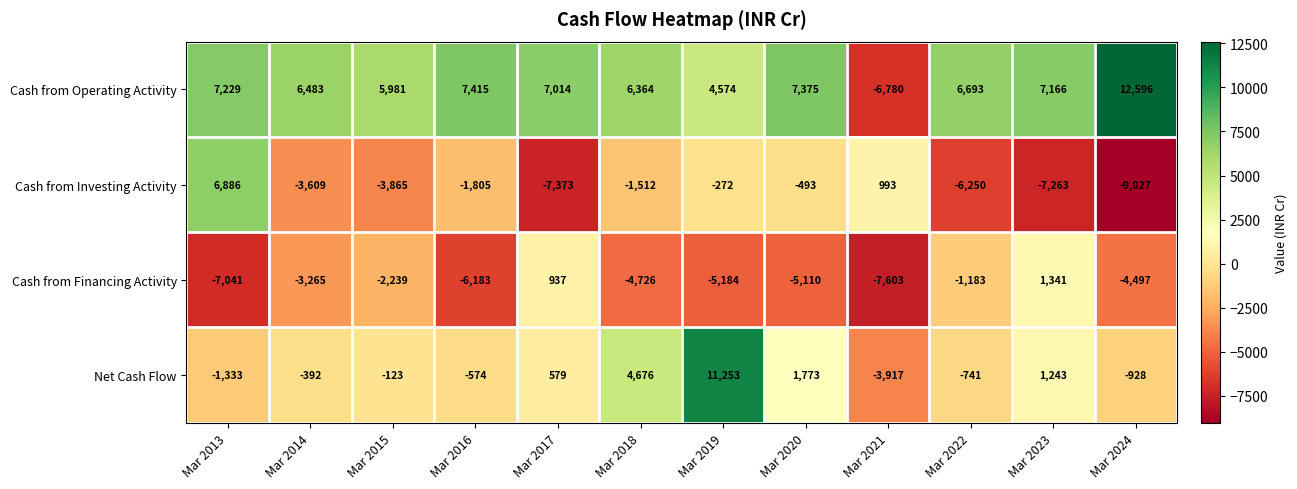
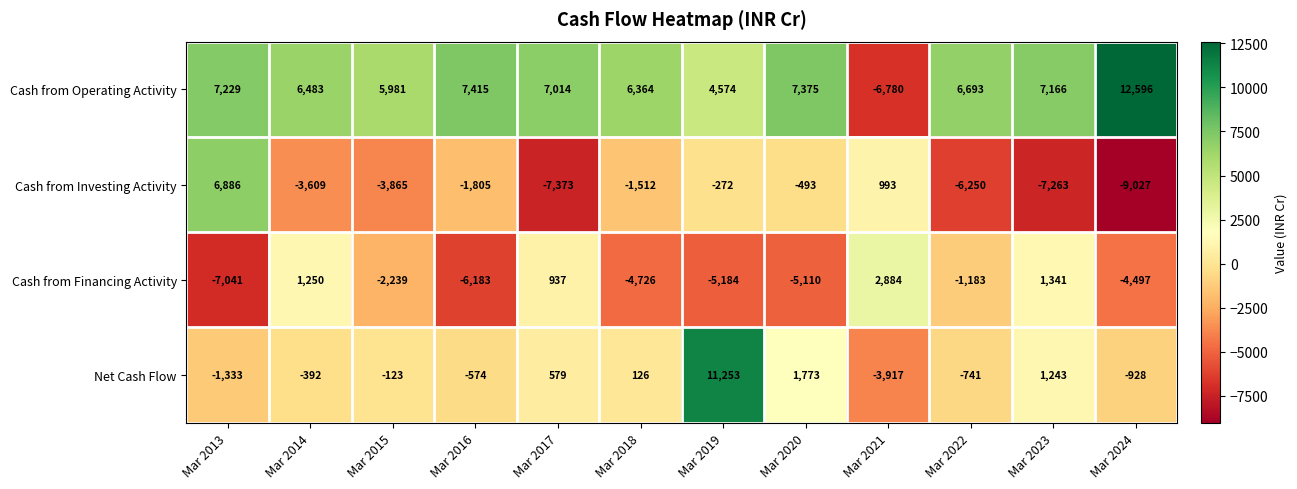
Cash from Financing Activity, Mar 2014: -3,265 -> 1,250
Cash from Financing Activity, Mar 2021: -7,603 -> 2,884
Net Cash Flow, Mar 2018: 4,676 -> 126
